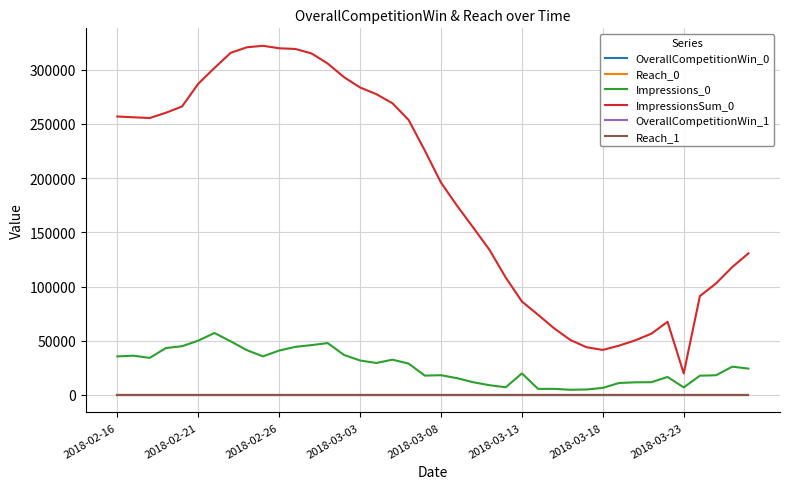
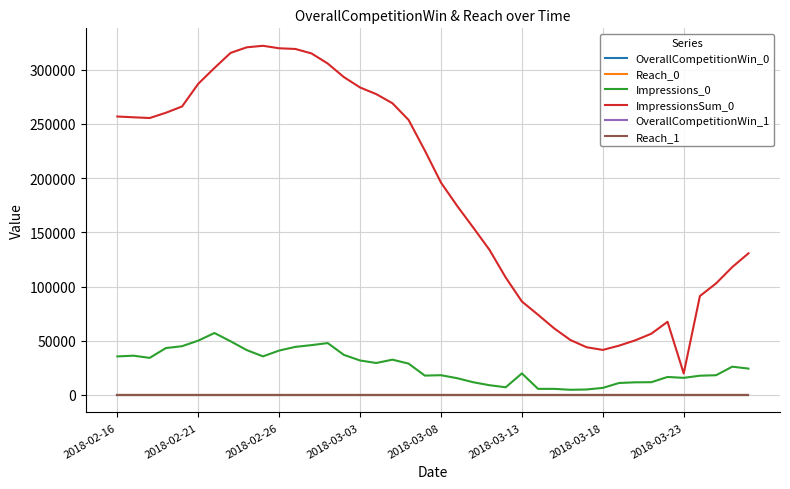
Impressions_0, 2018-03-23: 7000 -> 16000
